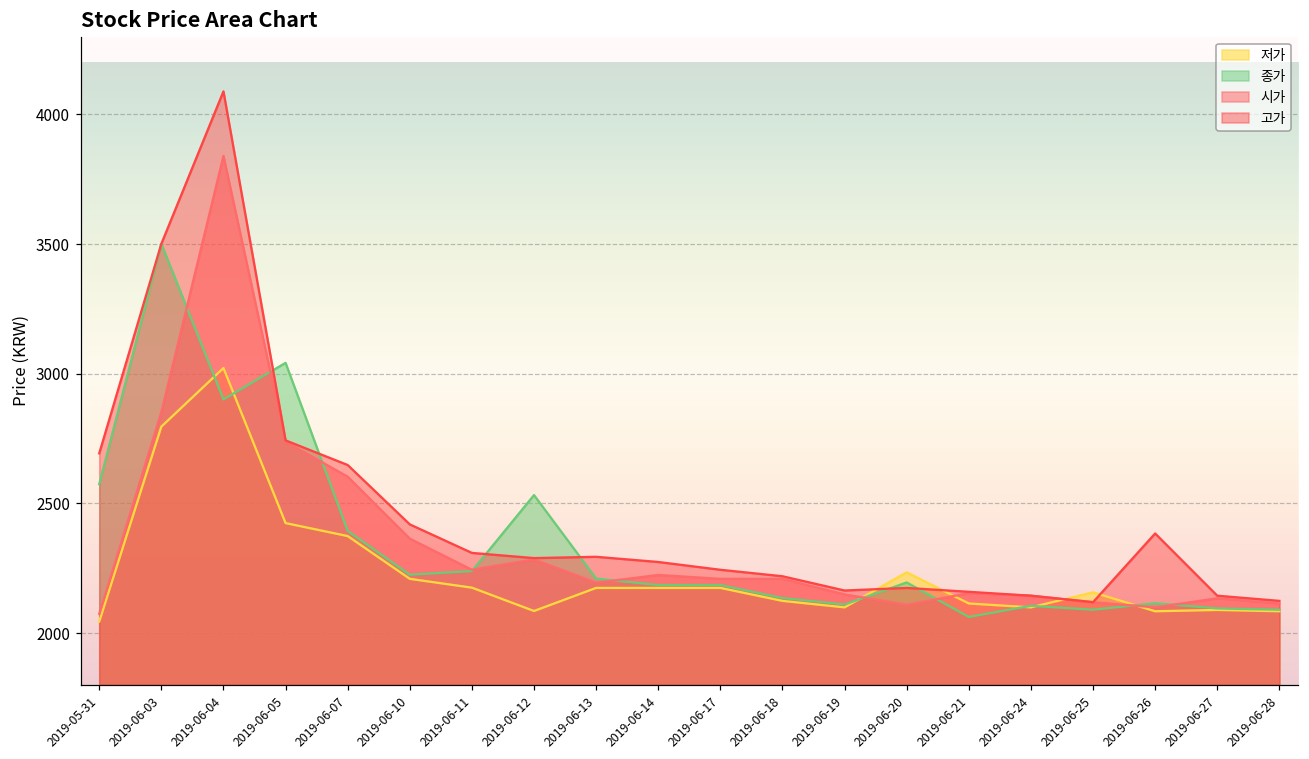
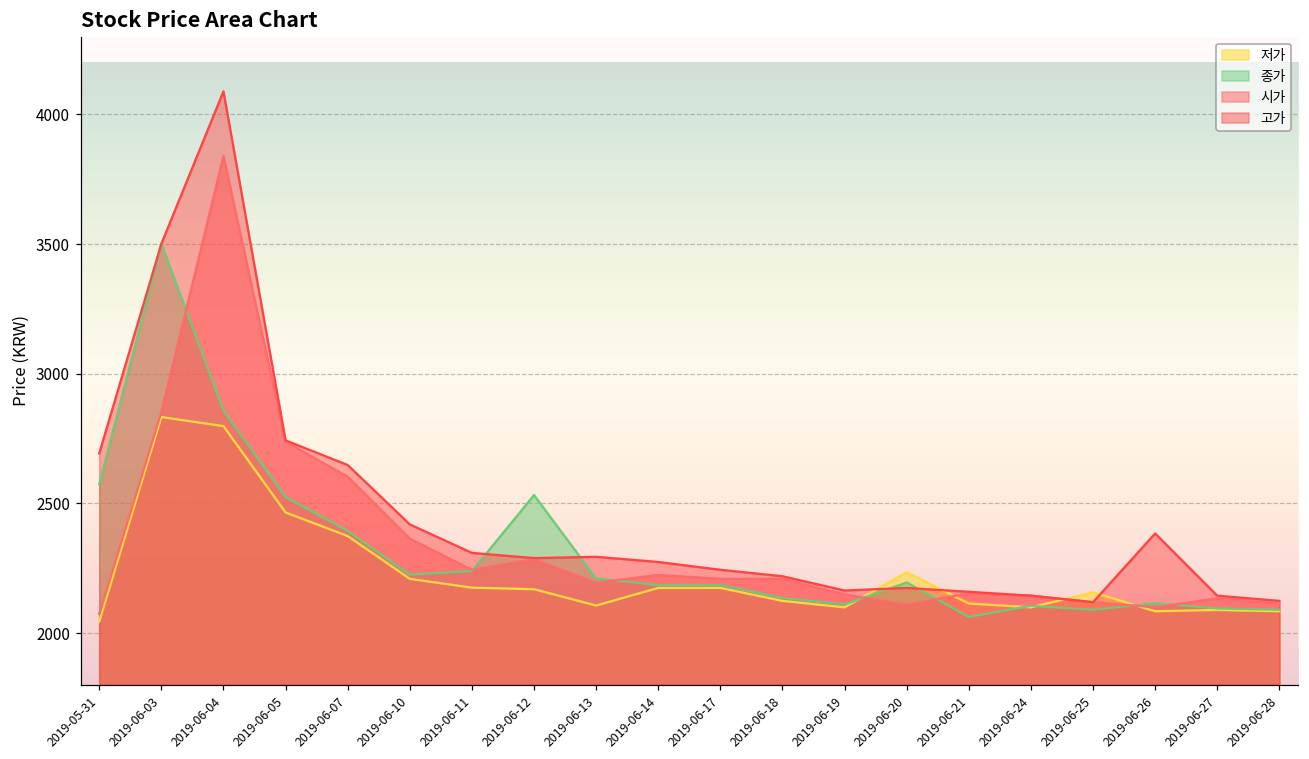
저가, 2019-06-03: 2800 -> 2830
저가, 2019-06-04: 3020 -> 2800
종가, 2019-06-04: 2900 -> 2860
저가, 2019-06-05: 2420 -> 2470
종가, 2019-06-05: 3040 -> 2520
저가, 2019-06-12: 2090 -> 2170
저가, 2019-06-13: 2170 -> 2110
